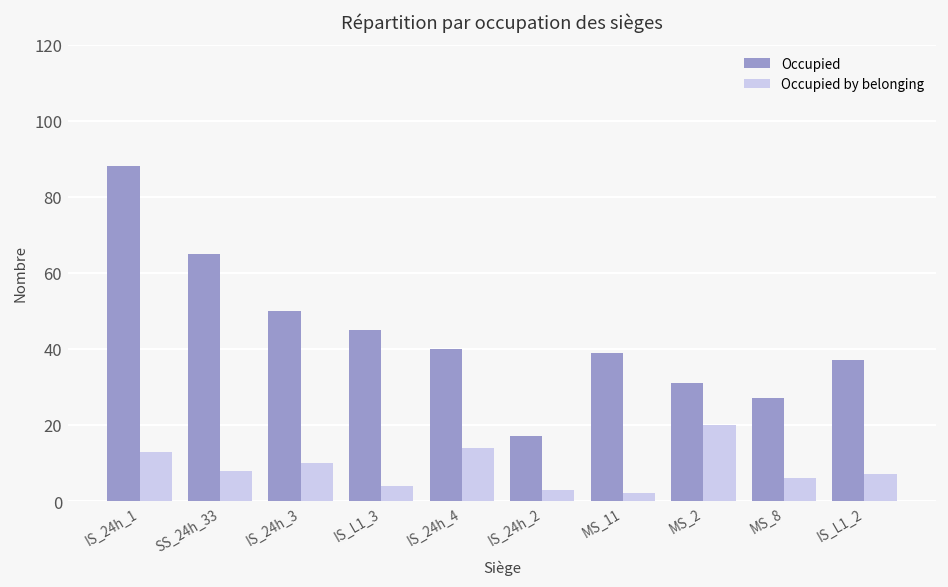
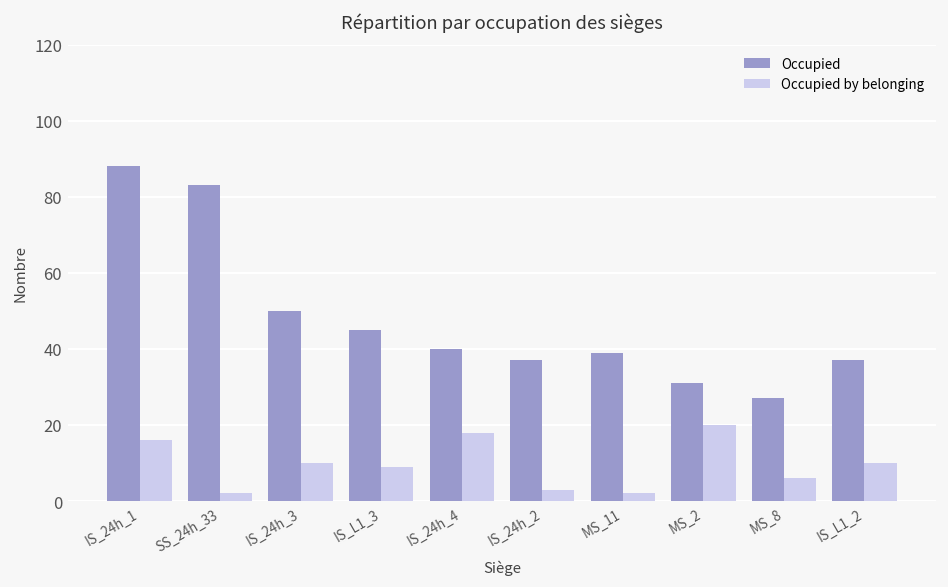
Occupied by belonging, IS_24h_1: 13 -> 16
Occupied, SS_24h_33: 65 -> 83
Occupied by belonging, SS_24h_33: 8 -> 2
Occupied by belonging, IS_L1_3: 4 -> 9
Occupied by belonging, IS_24h_4: 14 -> 18
Occupied, IS_24h_2: 17 -> 37
Occupied by belonging, IS_L1_2: 7 -> 10
